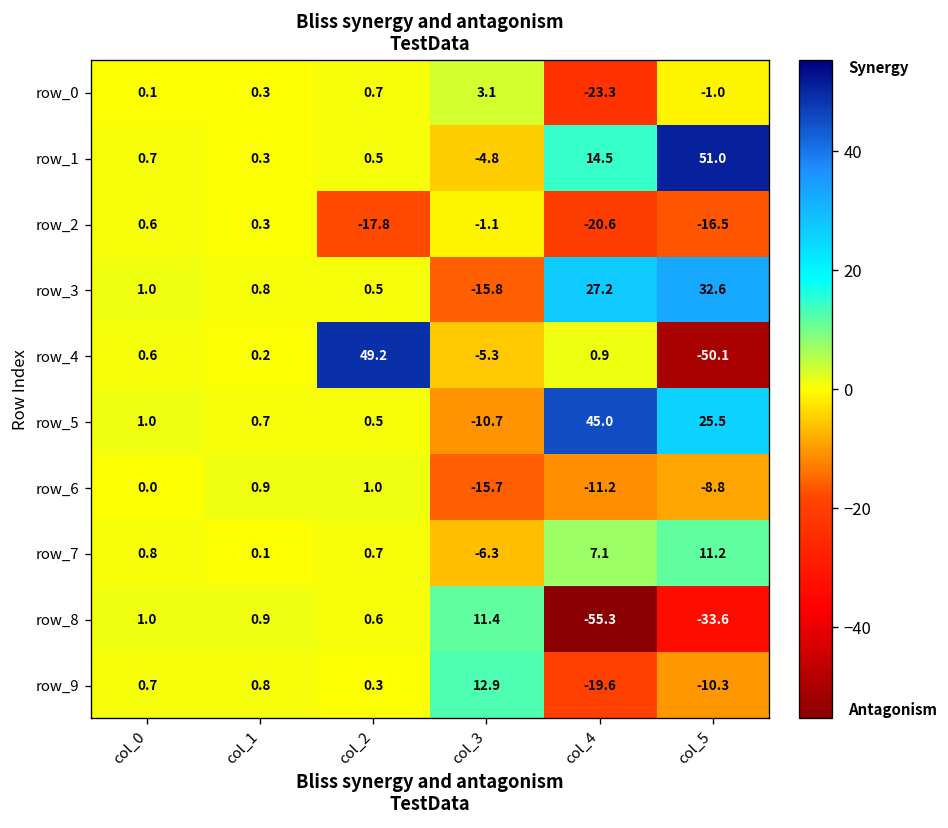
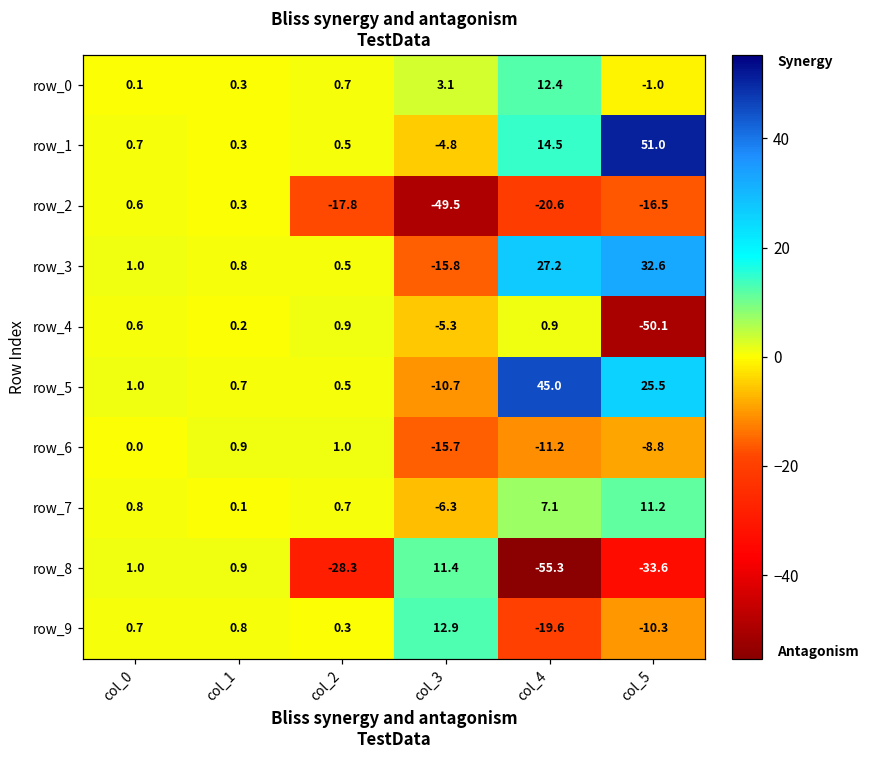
row_0, col_4: -23.3 -> 12.4
row_2, col_3: -1.1 -> -49.5
row_4, col_2: 49.2 -> 0.9
row_8, col_2: 0.6 -> -28.3
